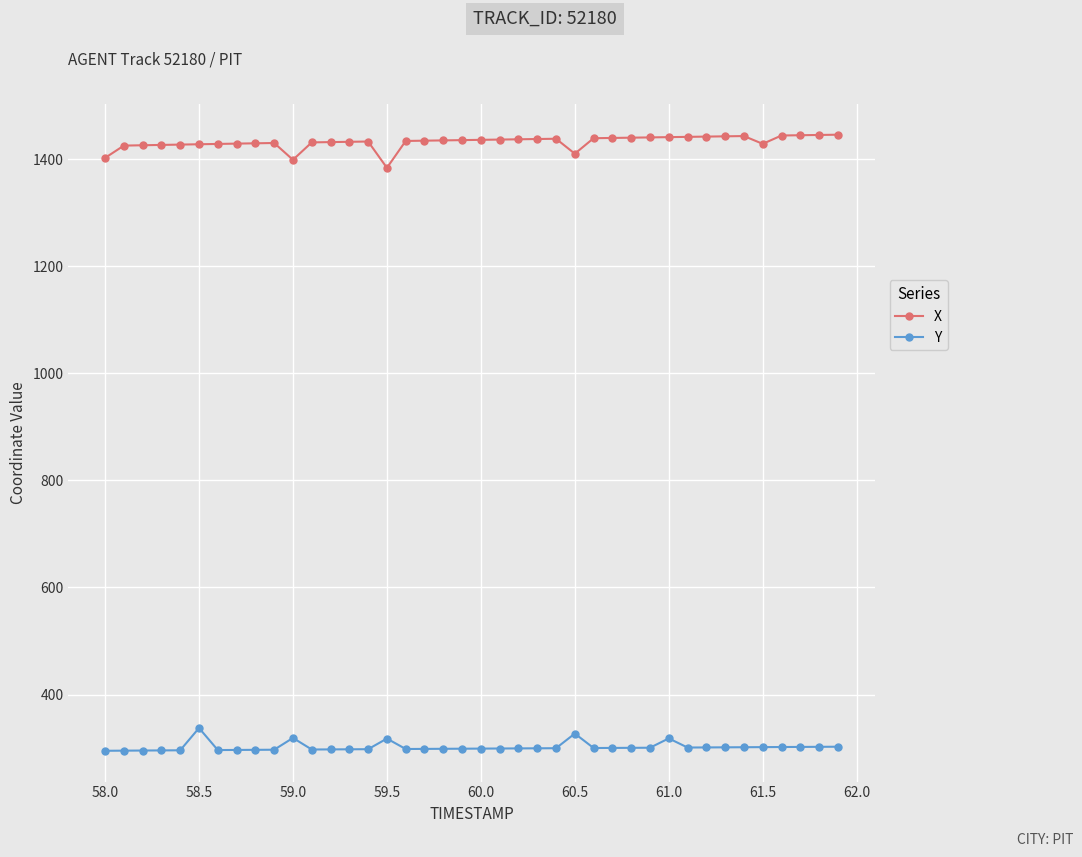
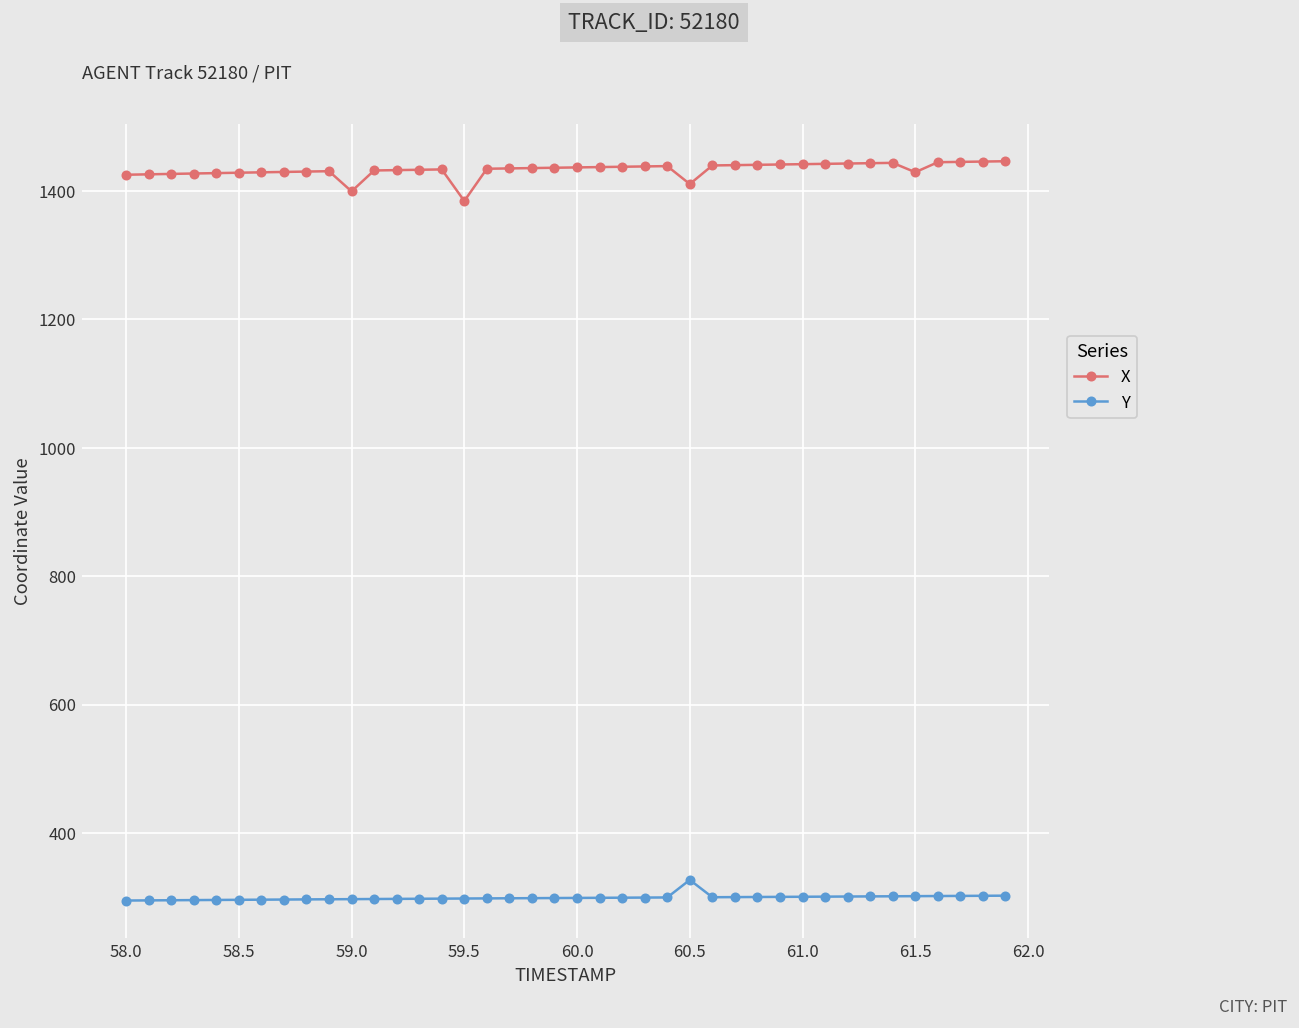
X, 58.0: 1400 -> 1420
Y, 58.5: 340 -> 300
Y, 59.0: 320 -> 300
Y, 59.5: 320 -> 300
Y, 61.0: 320 -> 300
